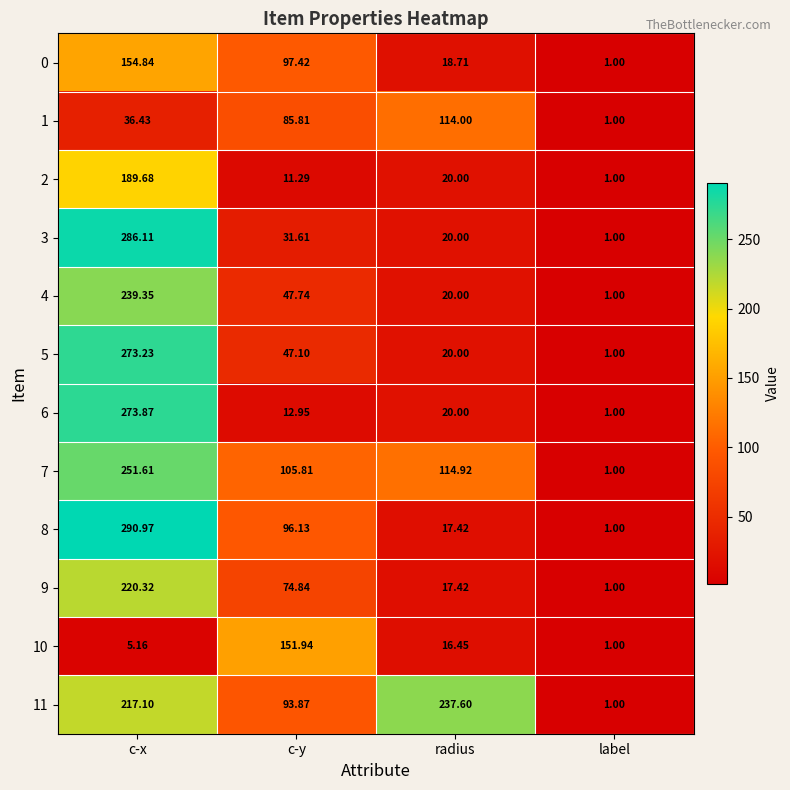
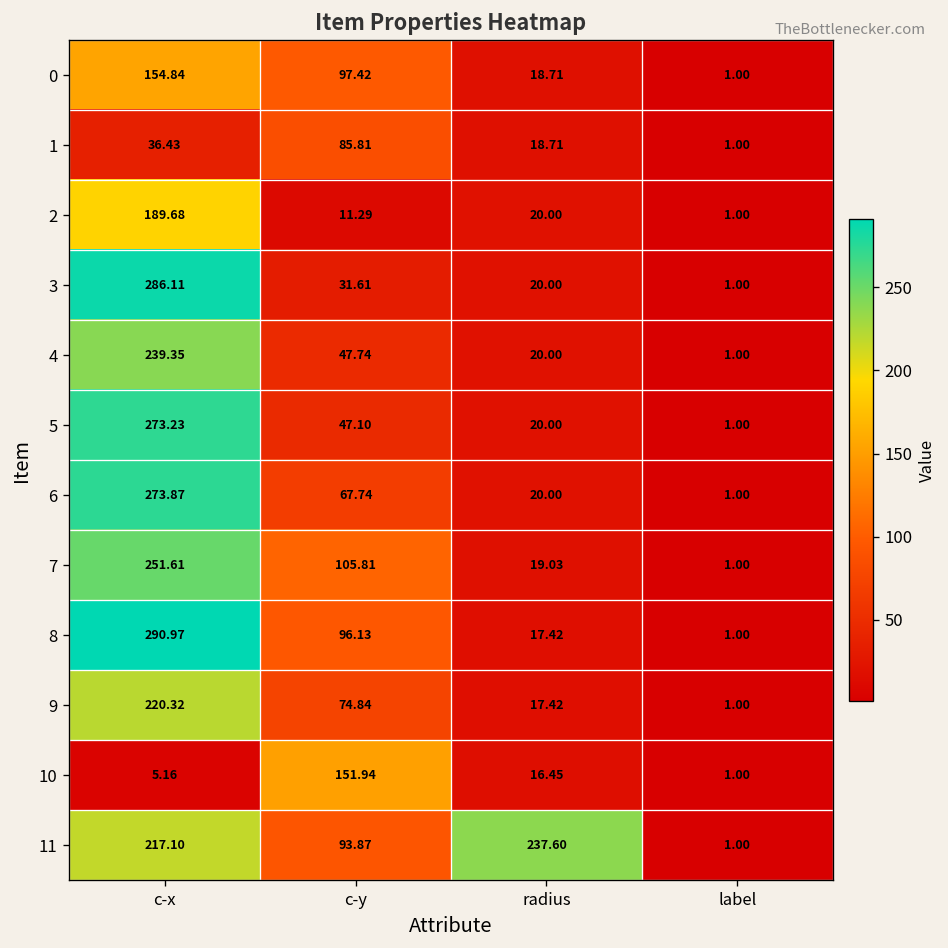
1, radius: 114.00 -> 18.71
6, c-y: 12.95 -> 67.74
7, radius: 114.92 -> 19.03
